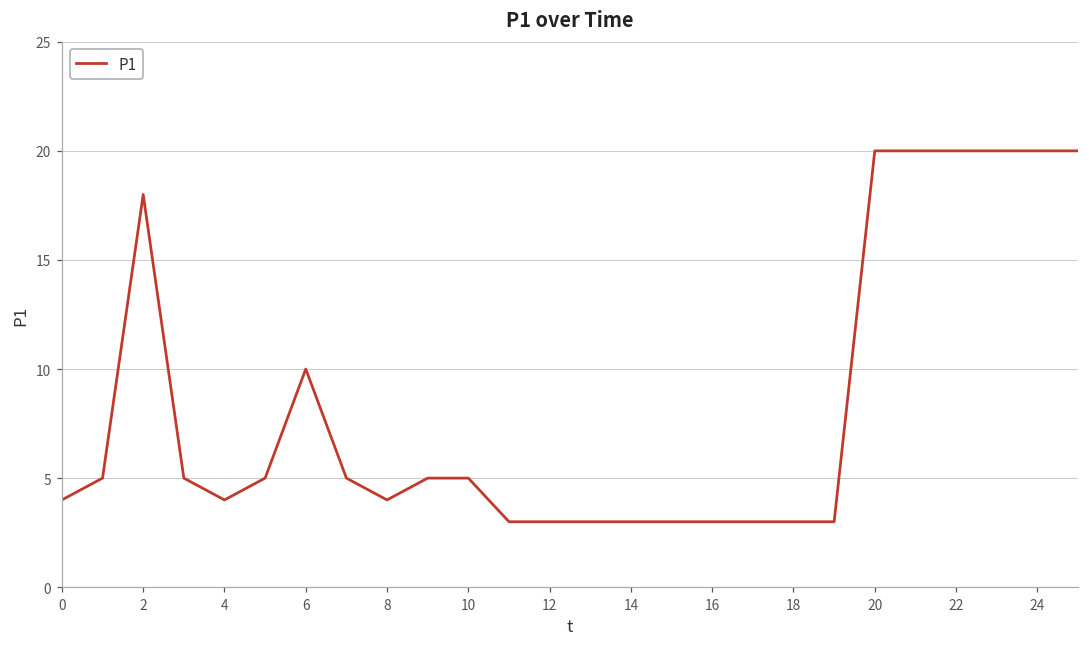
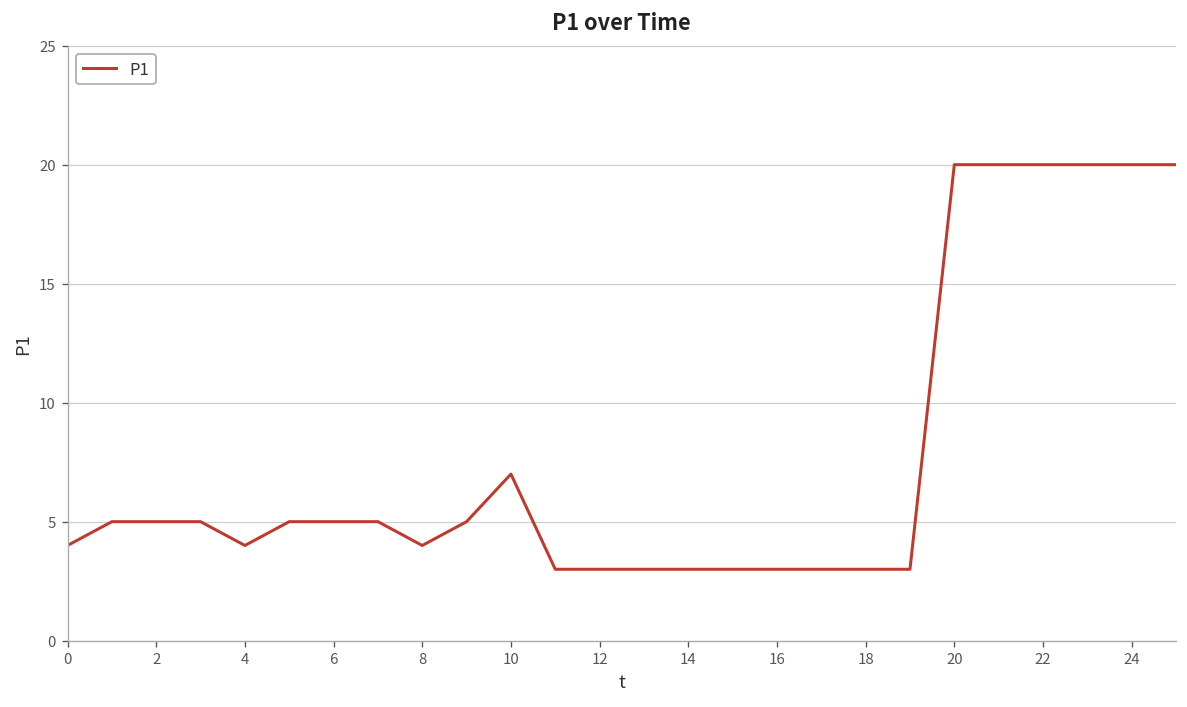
2: 18 -> 5
6: 10 -> 5
10: 5 -> 7
